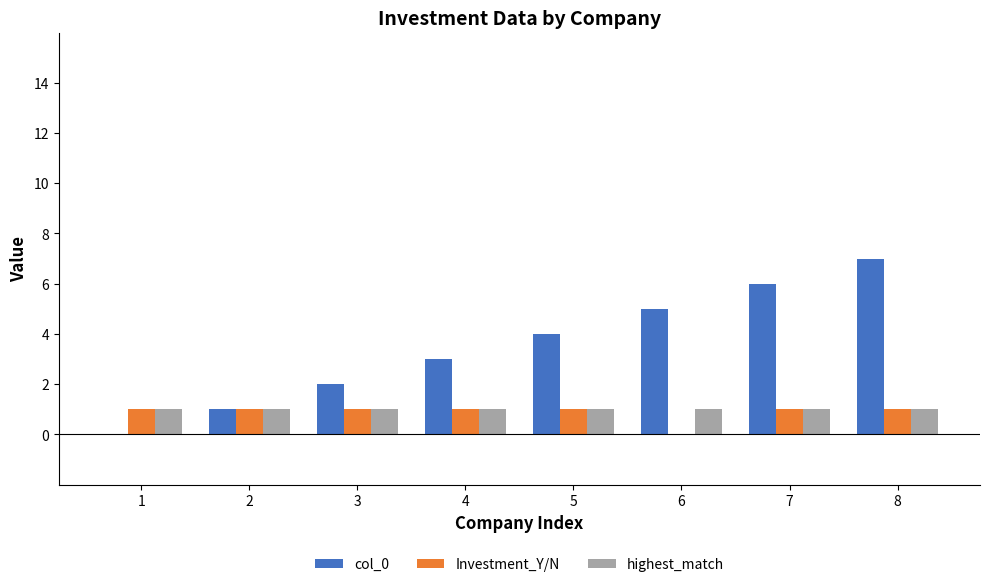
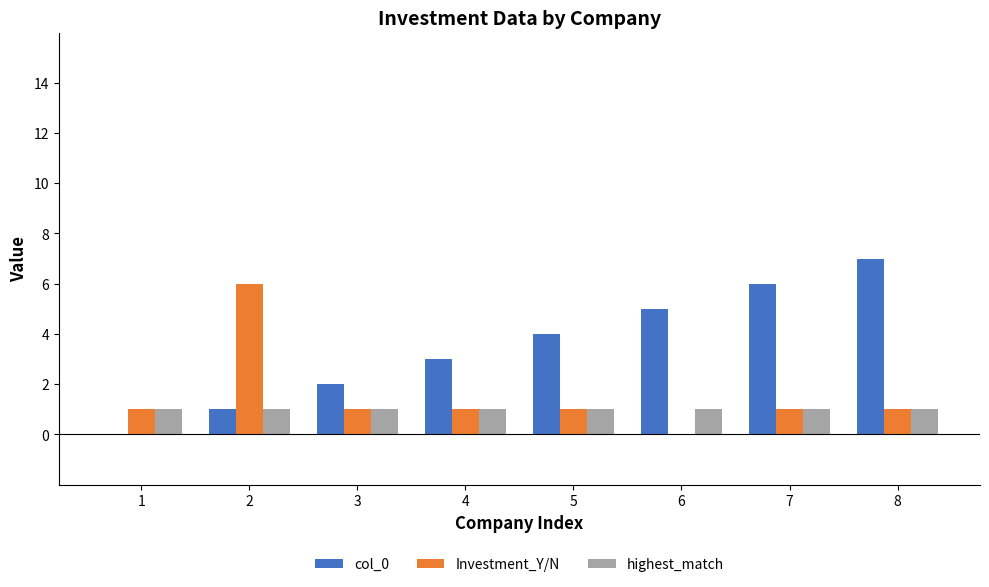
Investment_Y/N, 2: 1 -> 6
